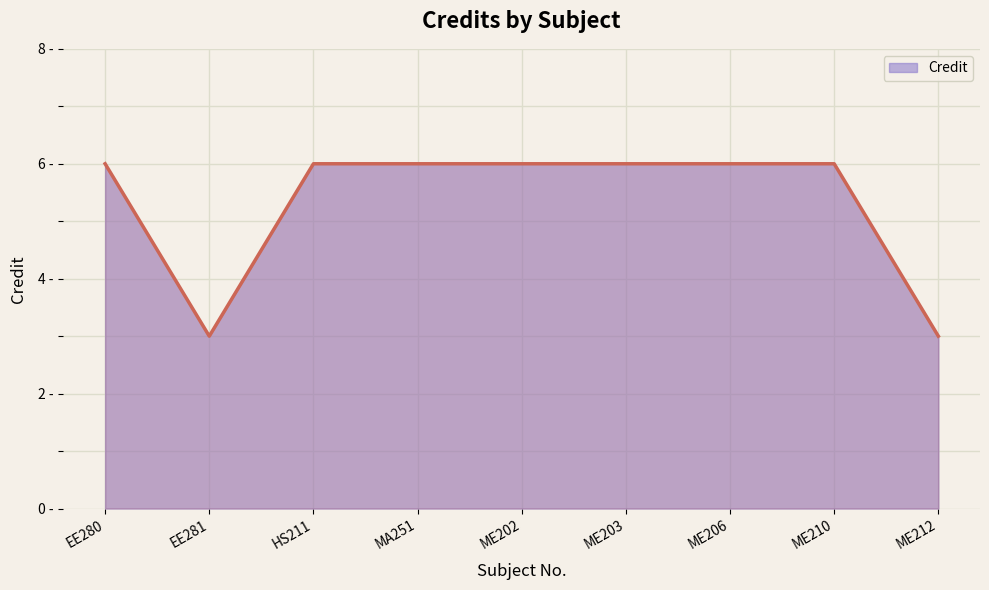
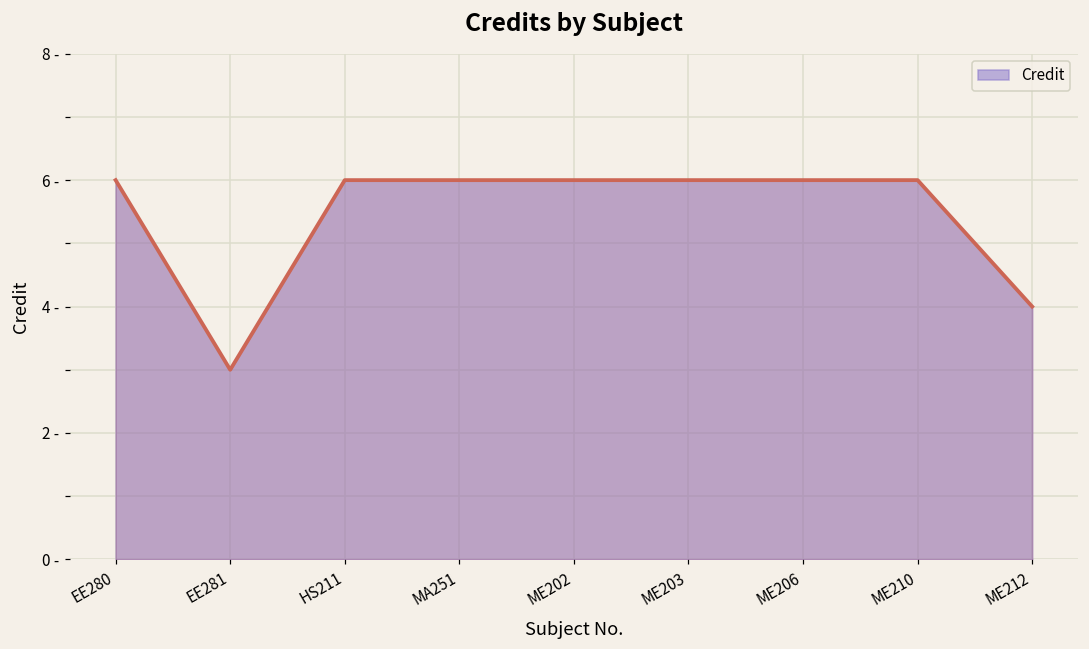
ME212: 3 - -> 4 -
